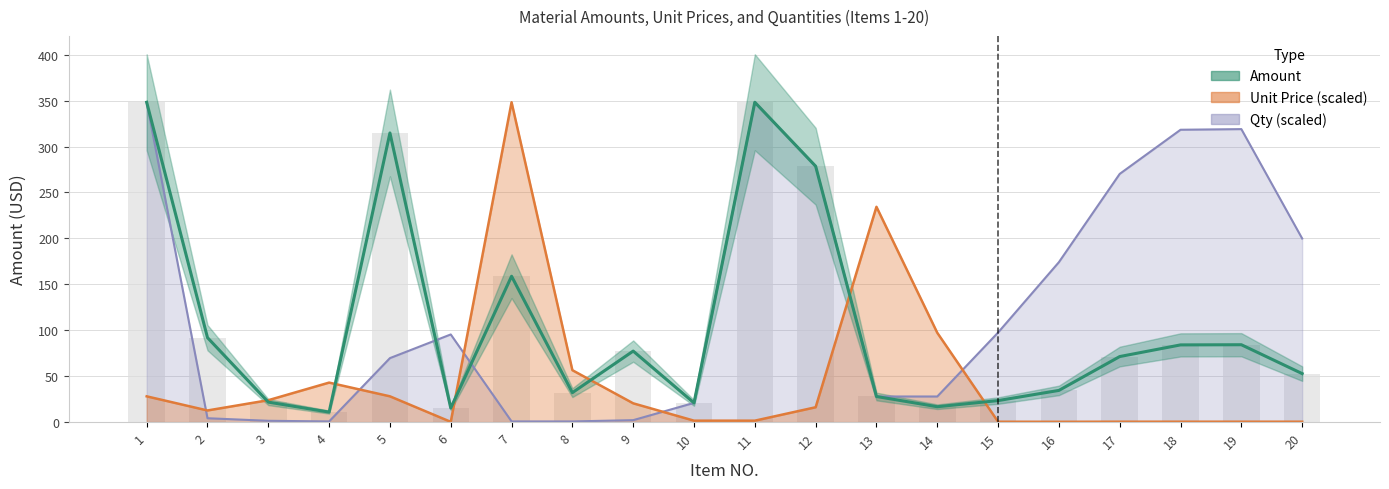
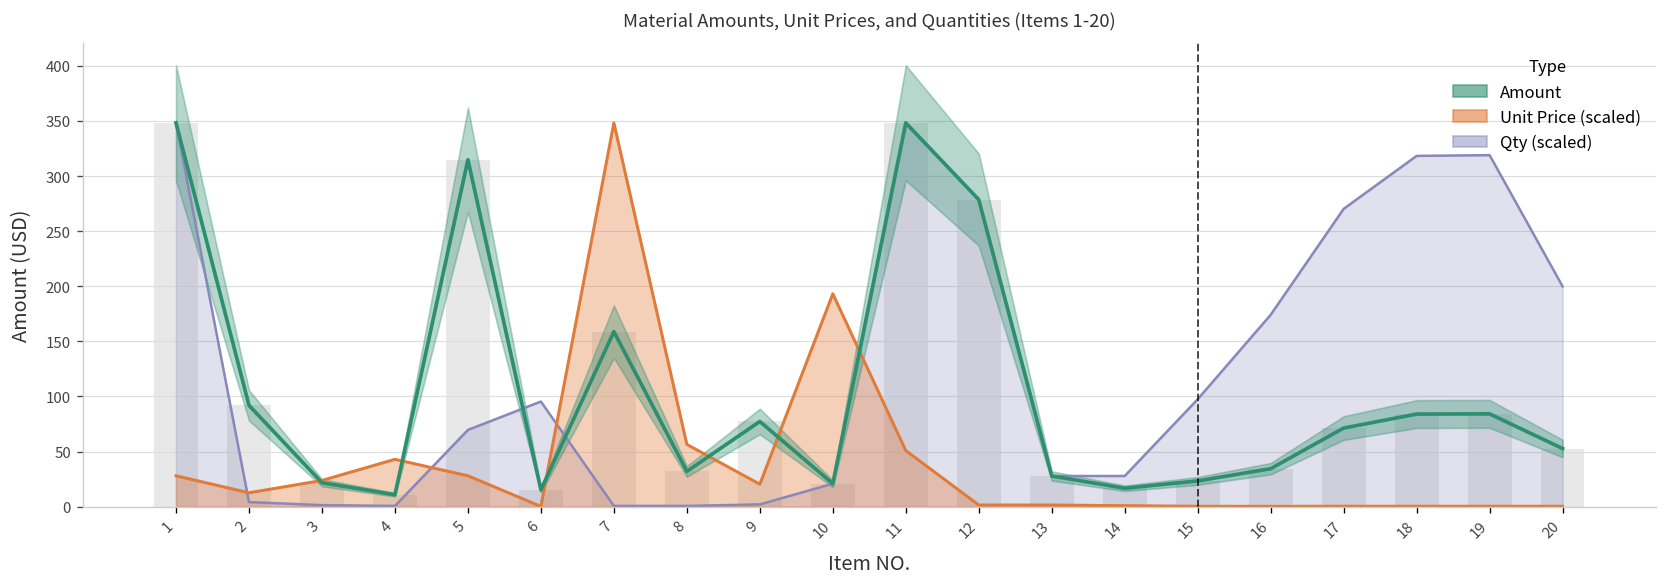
Unit Price (scaled), 10: 0 -> 190
Unit Price (scaled), 11: 0 -> 50
Unit Price (scaled), 12: 20 -> 0
Unit Price (scaled), 13: 230 -> 0
Unit Price (scaled), 14: 100 -> 0
